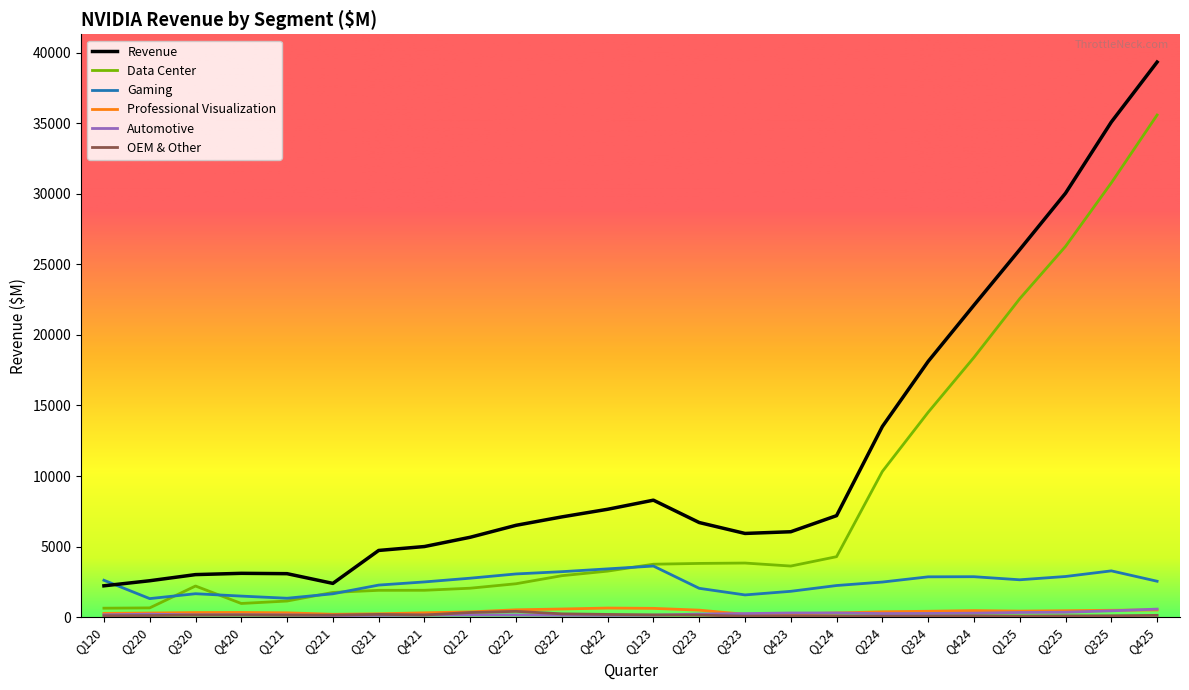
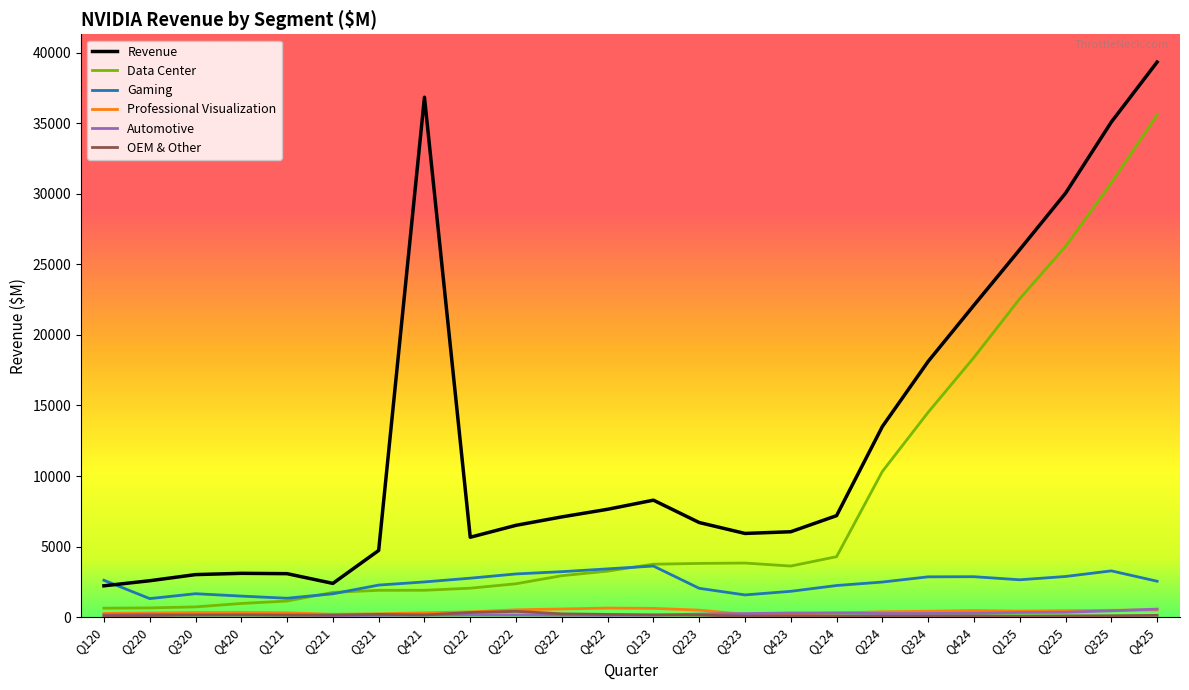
Data Center, Q320: 2200 -> 700
Revenue, Q421: 5000 -> 36800
